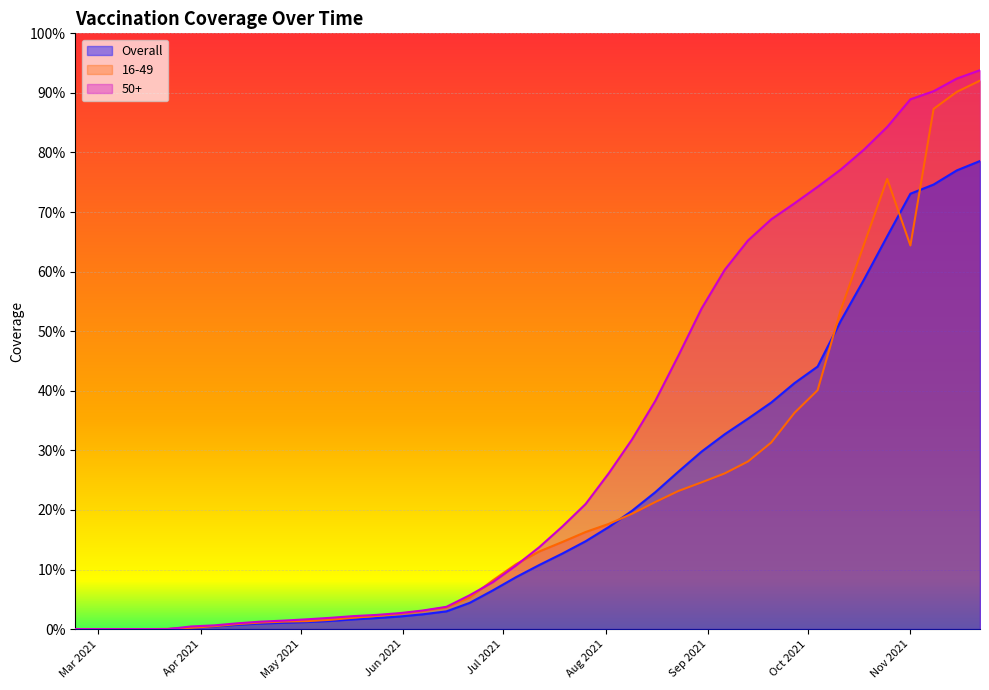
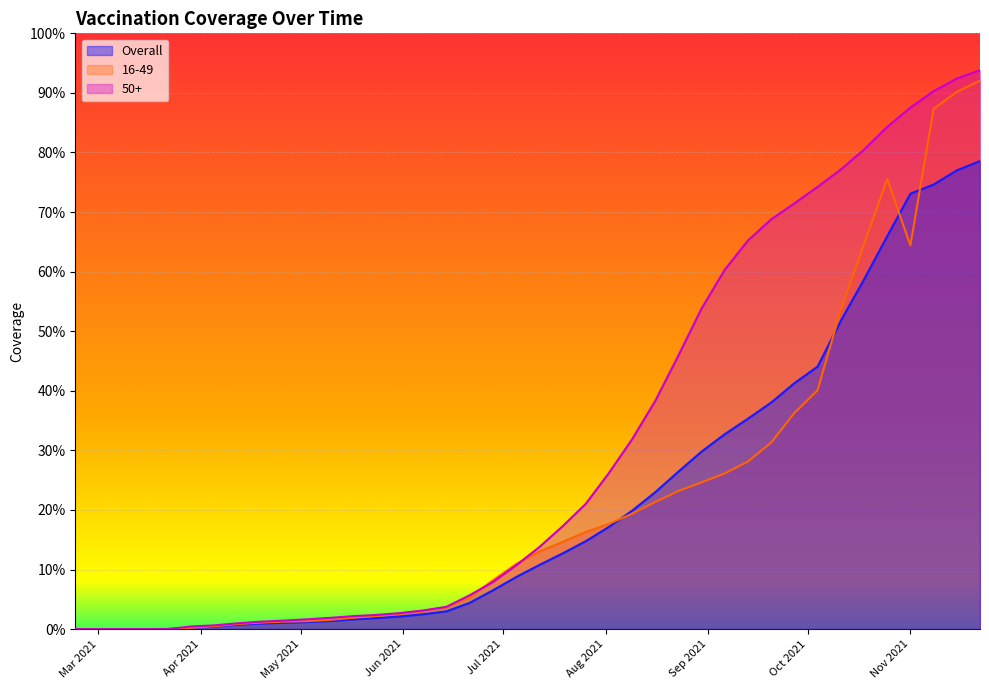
50+, Nov 2021: 89% -> 88%
